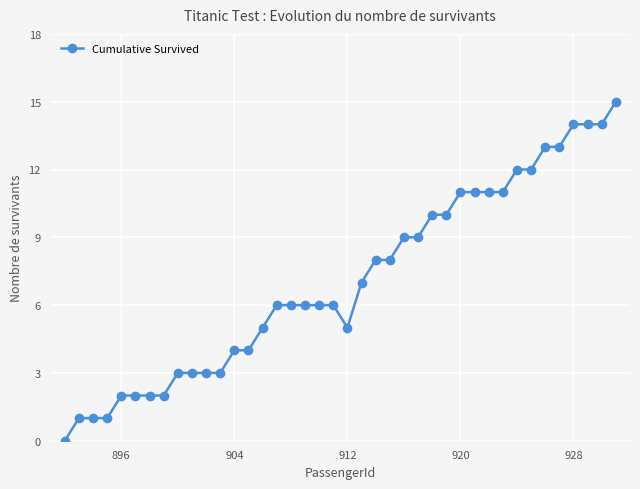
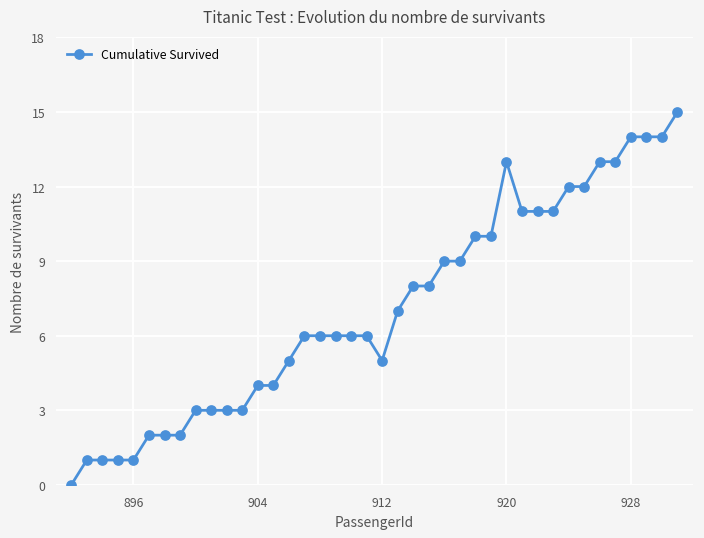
896: 2 -> 1
920: 11 -> 13
